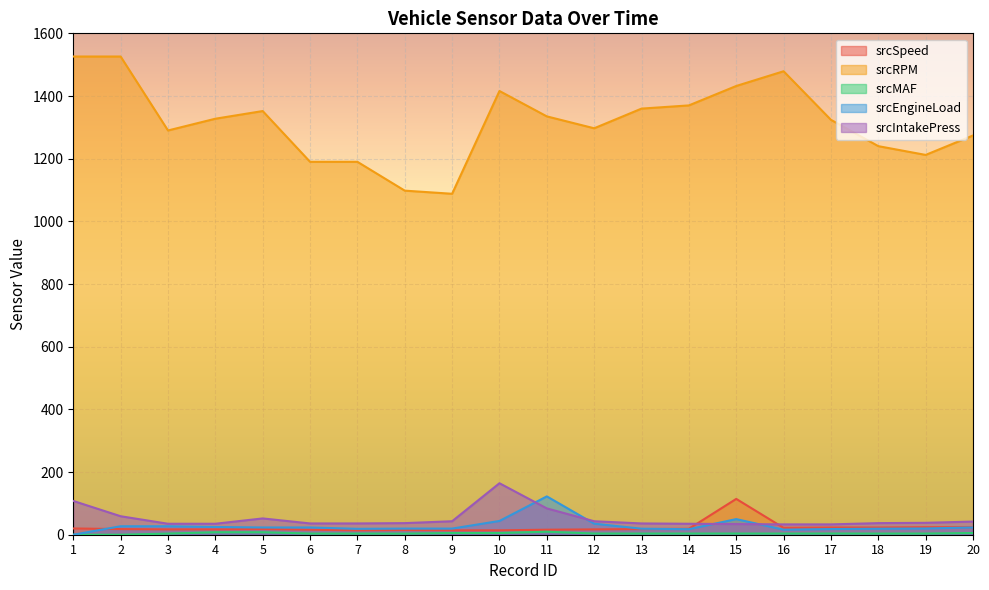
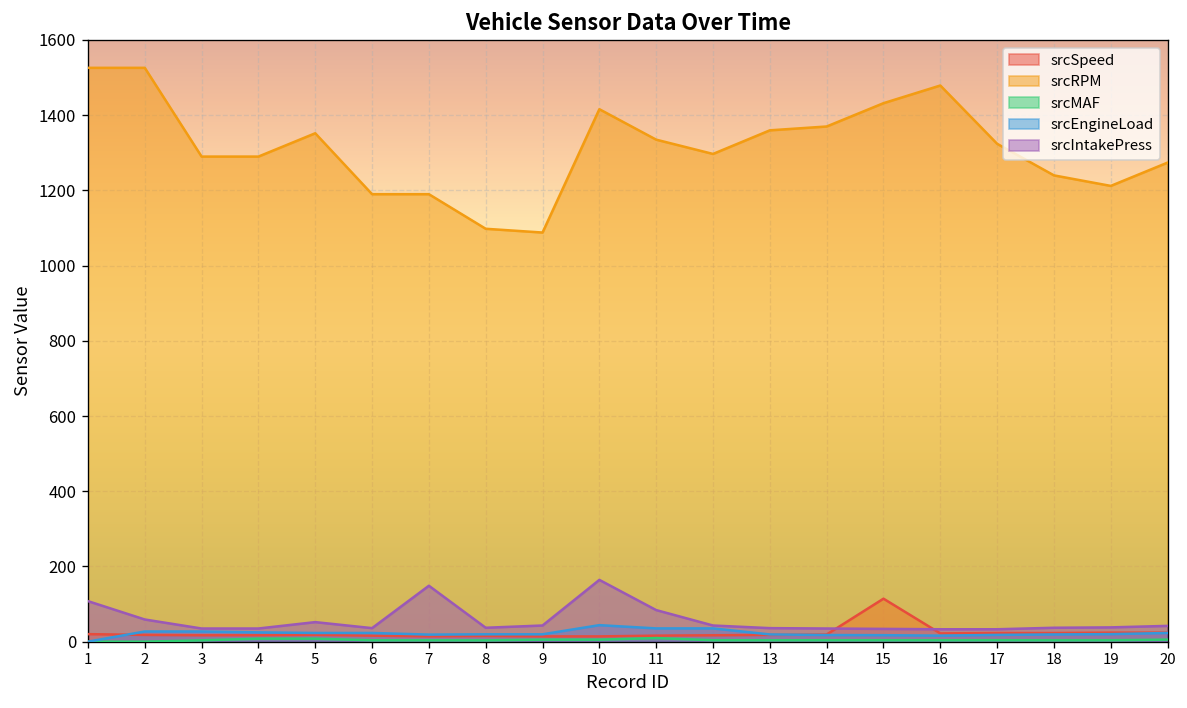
srcRPM, 4: 1330 -> 1290
srcIntakePress, 7: 40 -> 150
srcEngineLoad, 11: 120 -> 40
srcEngineLoad, 15: 50 -> 20
